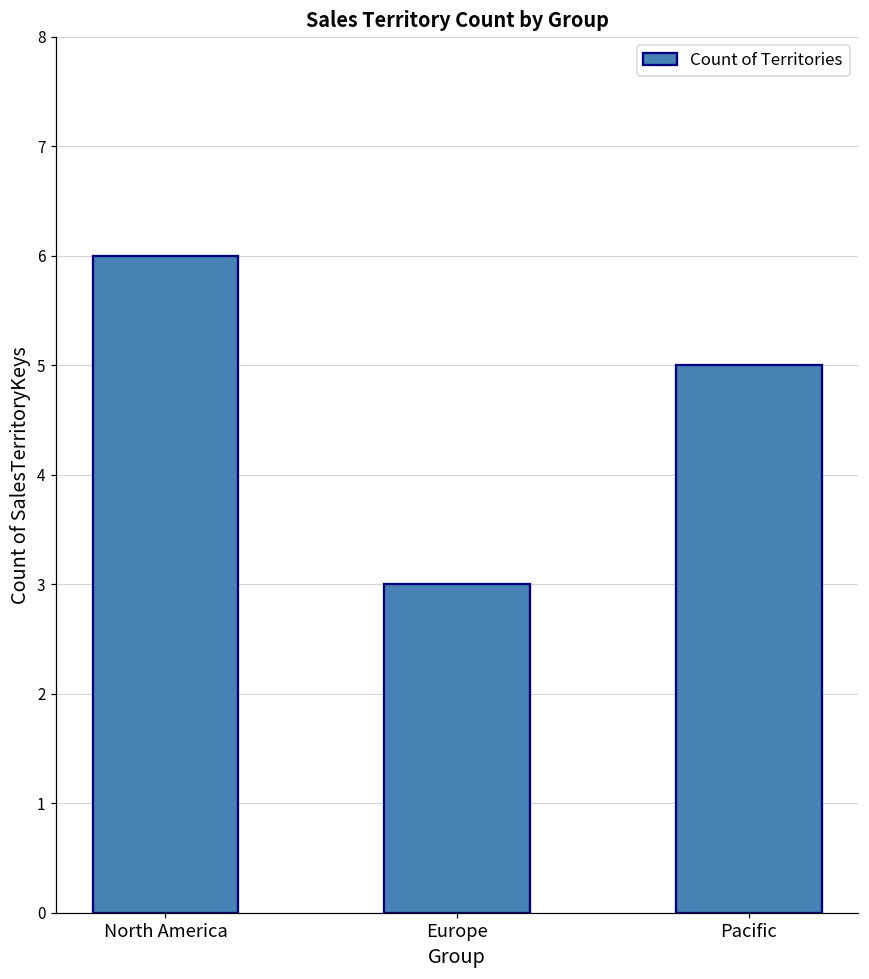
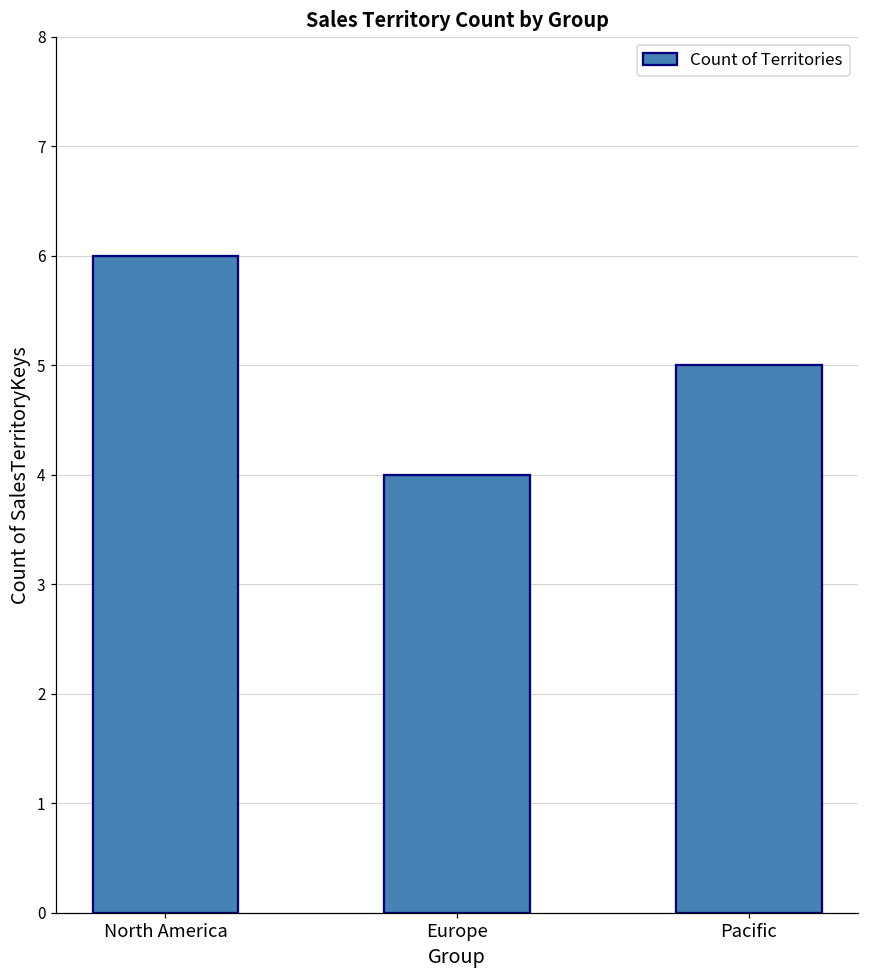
Europe: 3 -> 4
